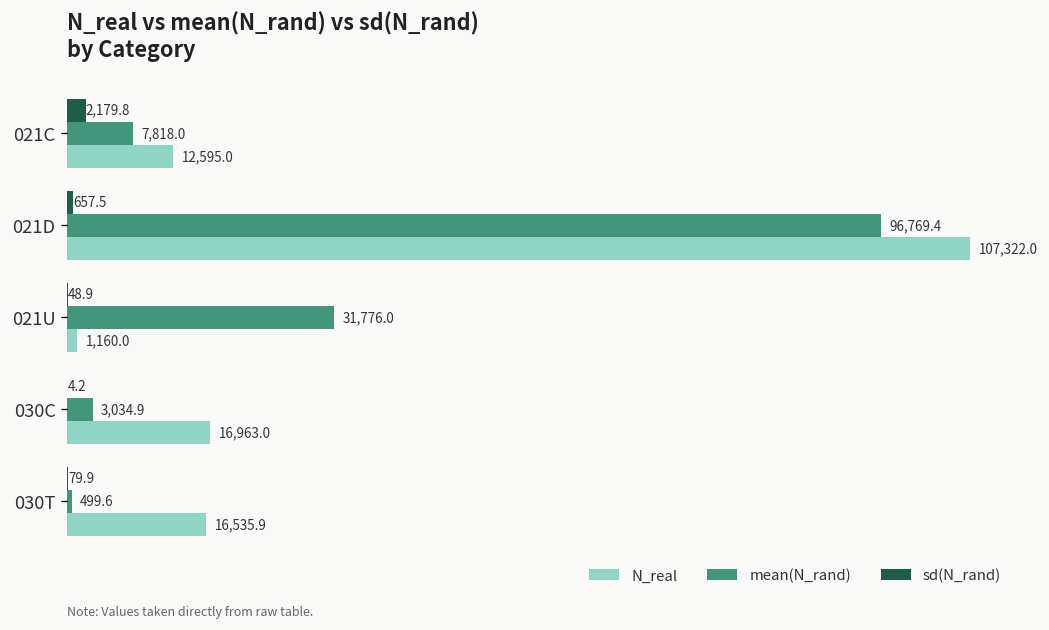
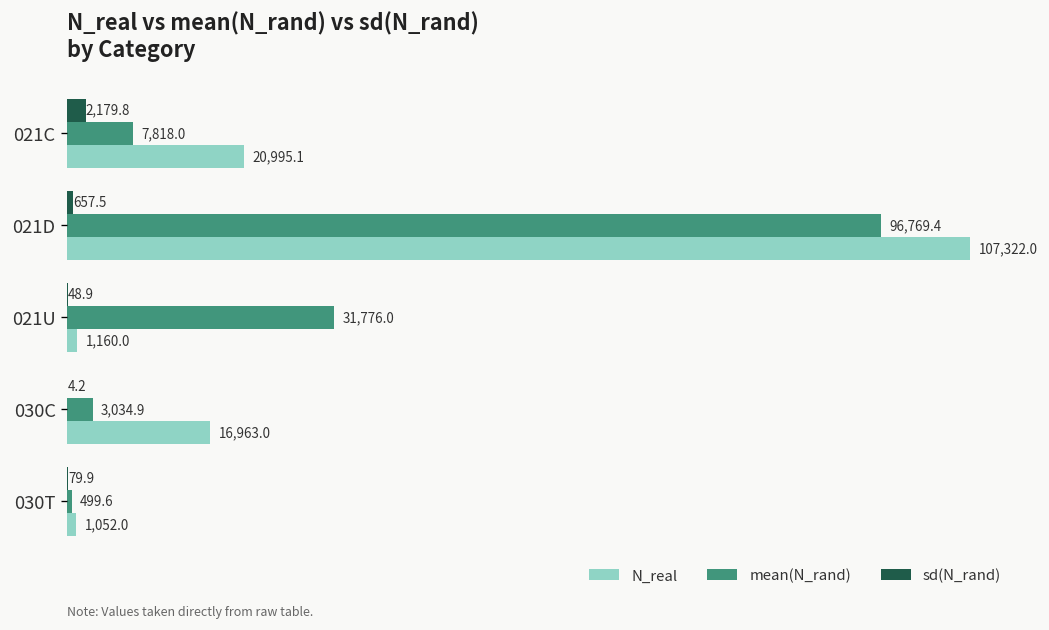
N_real, 021C: 12,595.0 -> 20,995.1
N_real, 030T: 16,535.9 -> 1,052.0
